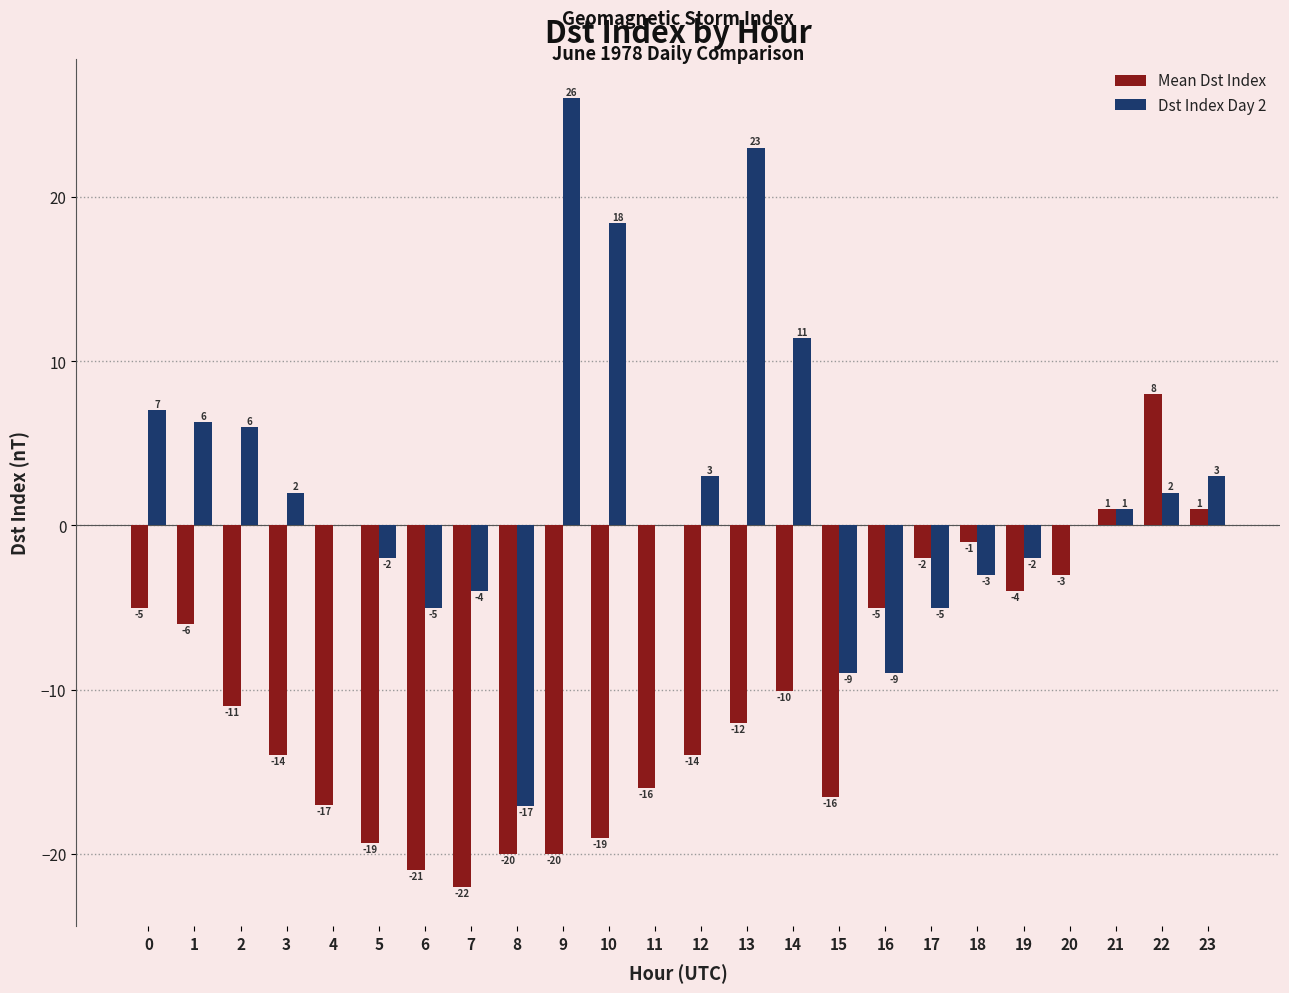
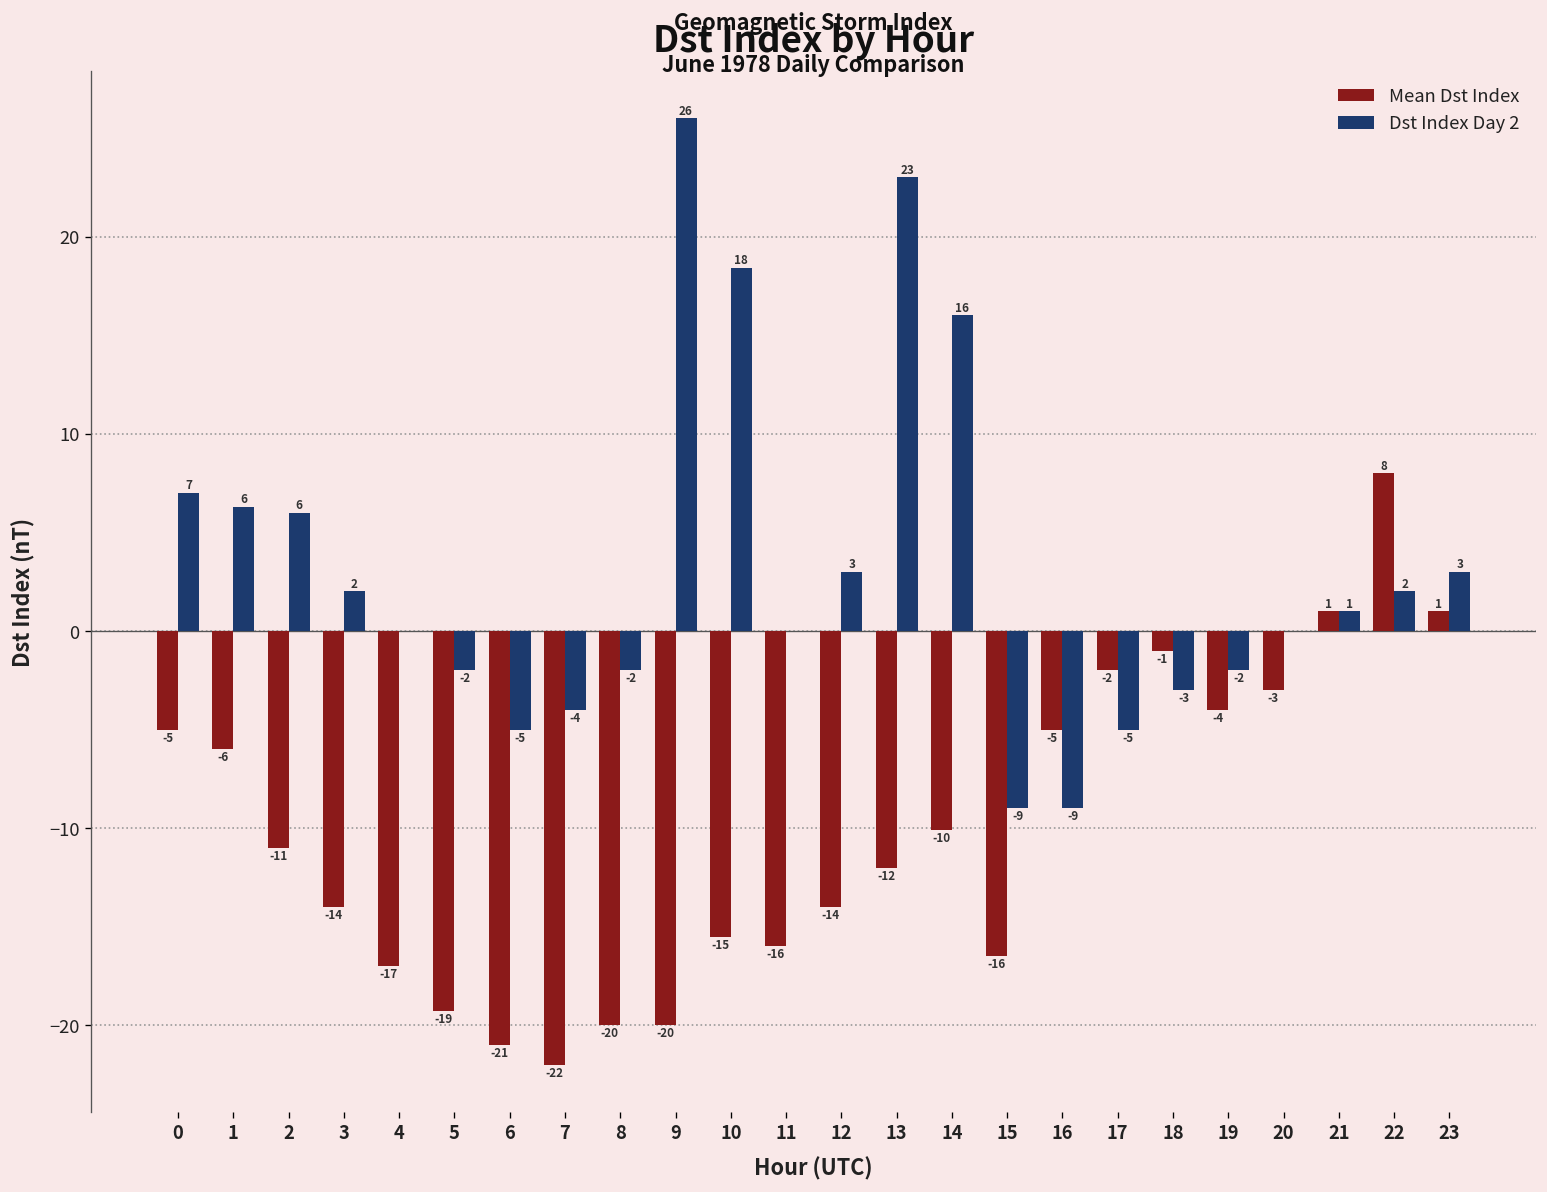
Dst Index Day 2, 8: -17 -> -2
Mean Dst Index, 10: -19 -> -15
Dst Index Day 2, 14: 11 -> 16
